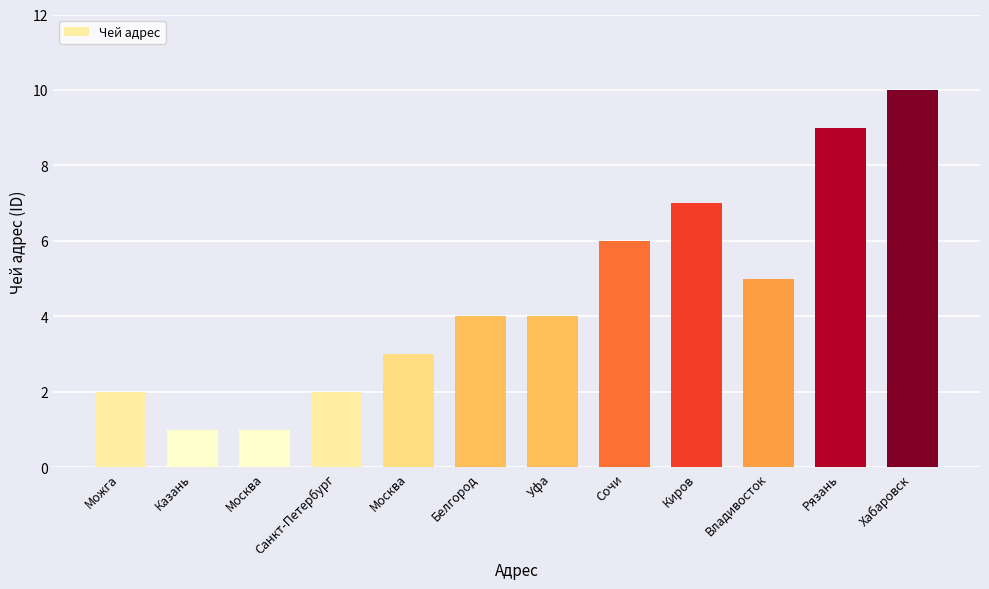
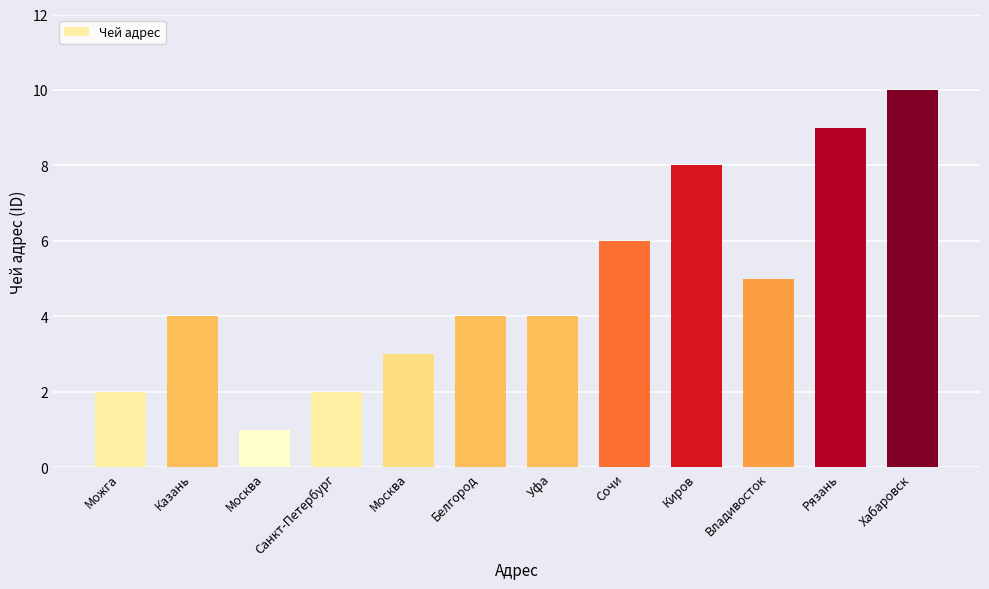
Казань: 1 -> 4
Киров: 7 -> 8
